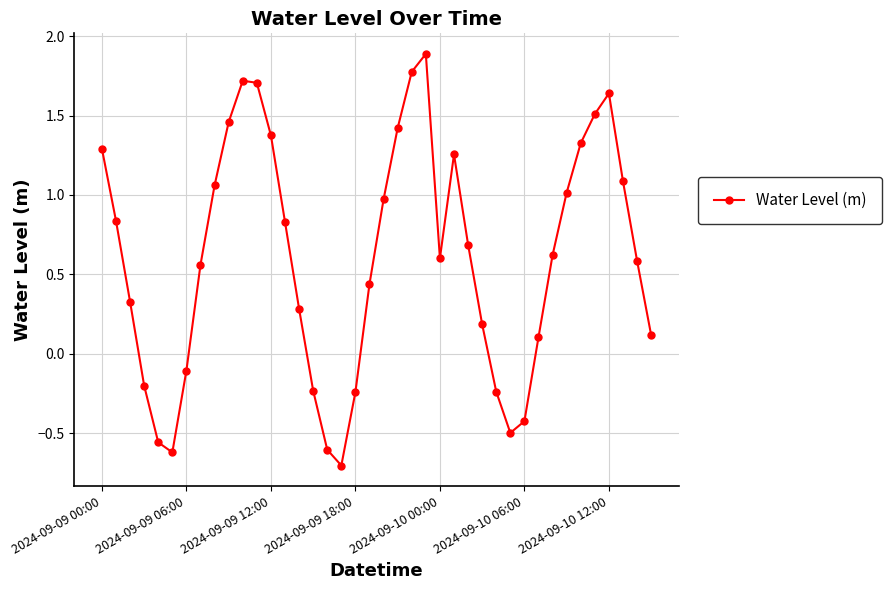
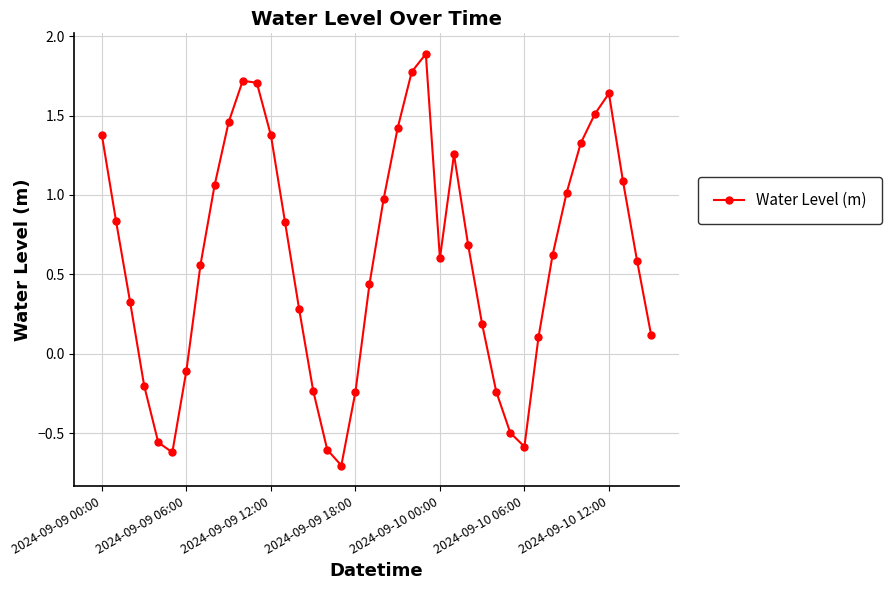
2024-09-09 00:00: 1.29 -> 1.38
2024-09-10 06:00: -0.42 -> -0.58
